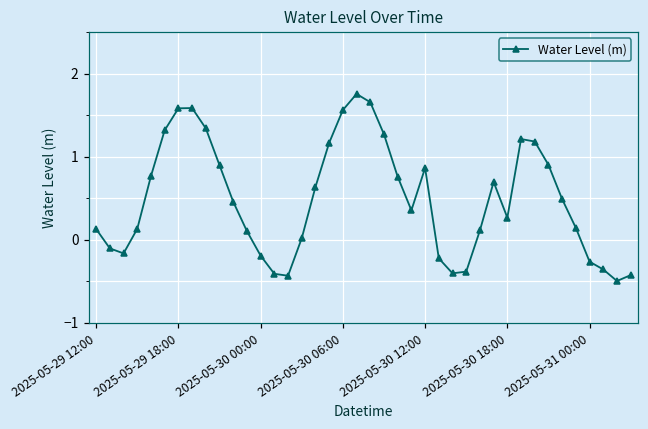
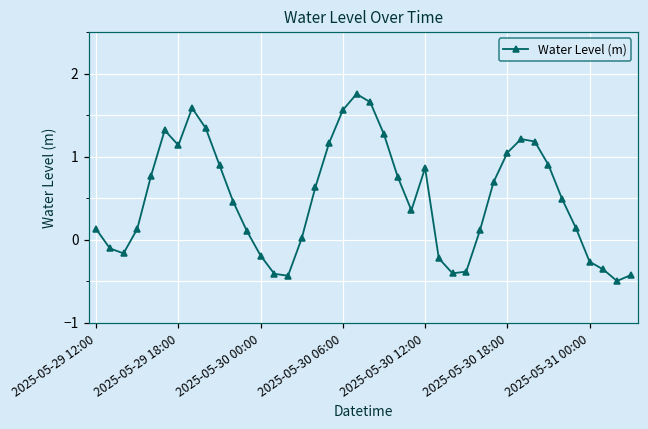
2025-05-29 18:00: 1.6 -> 1.1
2025-05-30 18:00: 0.3 -> 1.0
